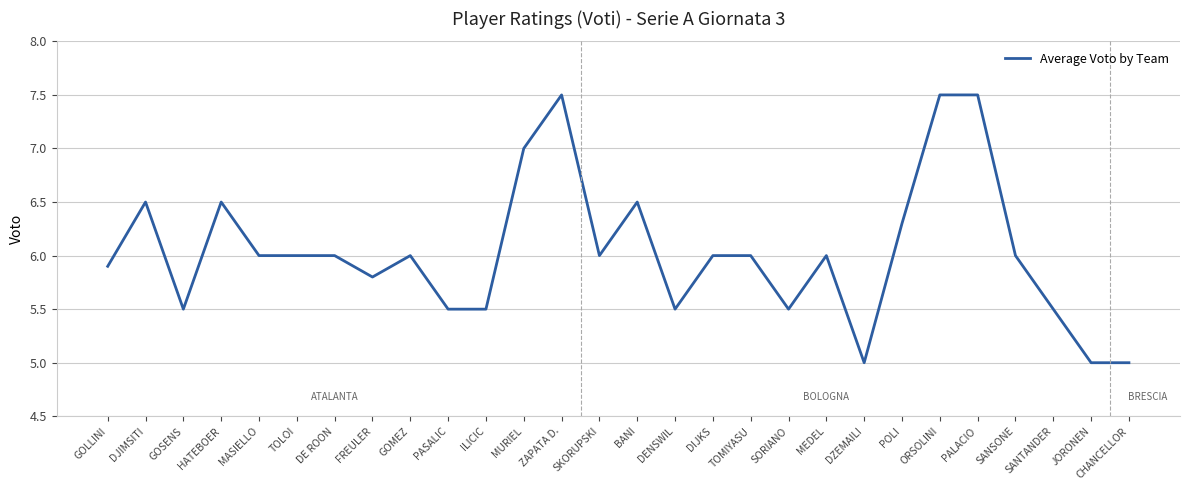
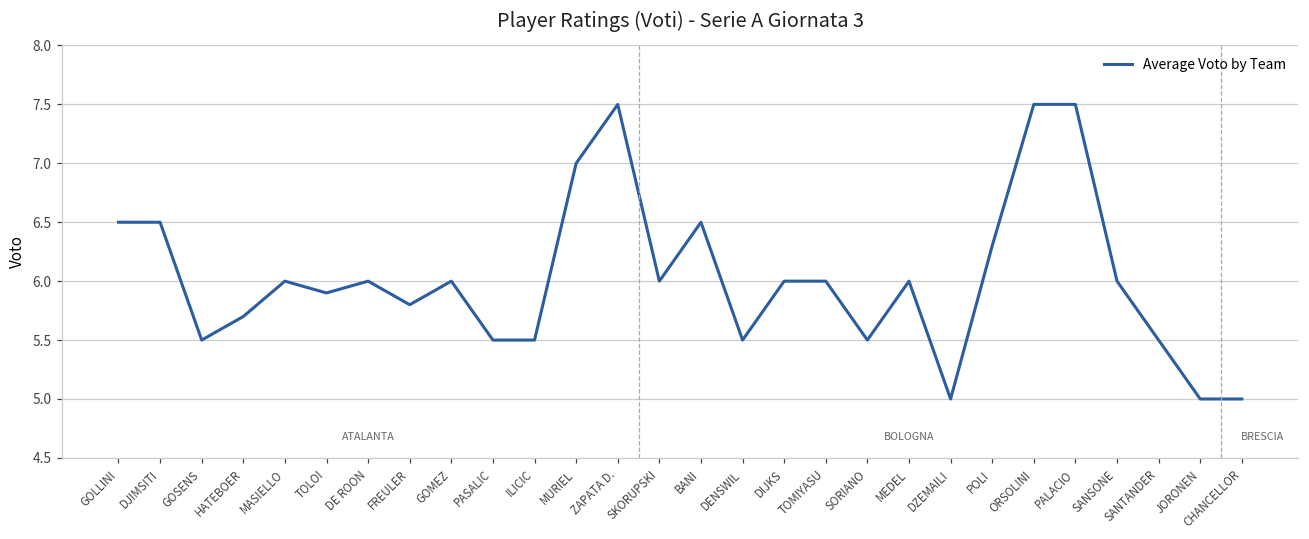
GOLLINI: 5.9 -> 6.5
HATEBOER: 6.5 -> 5.7
TOLOI: 6.0 -> 5.9
